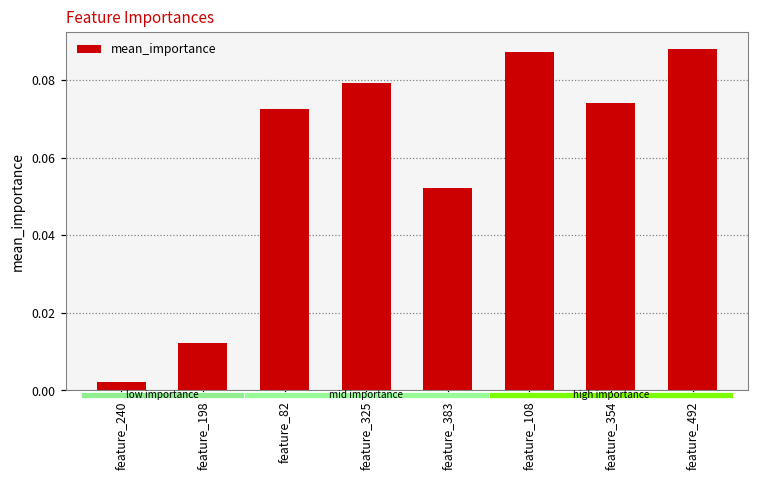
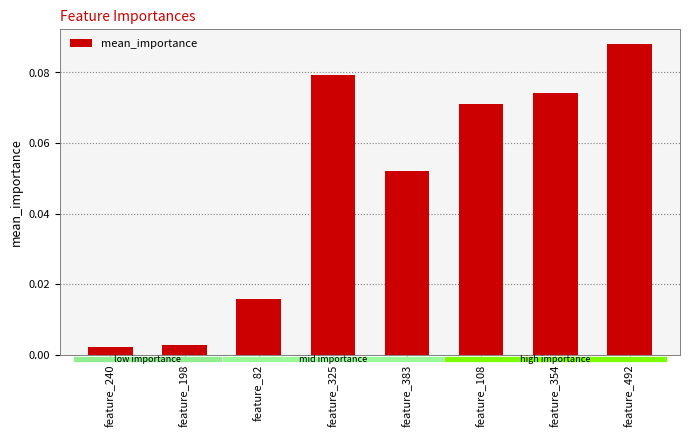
feature_198: 0.012 -> 0.003
feature_82: 0.073 -> 0.016
feature_108: 0.087 -> 0.071
